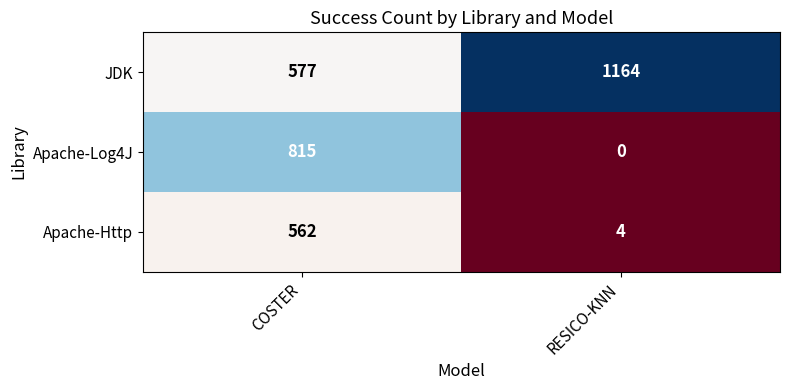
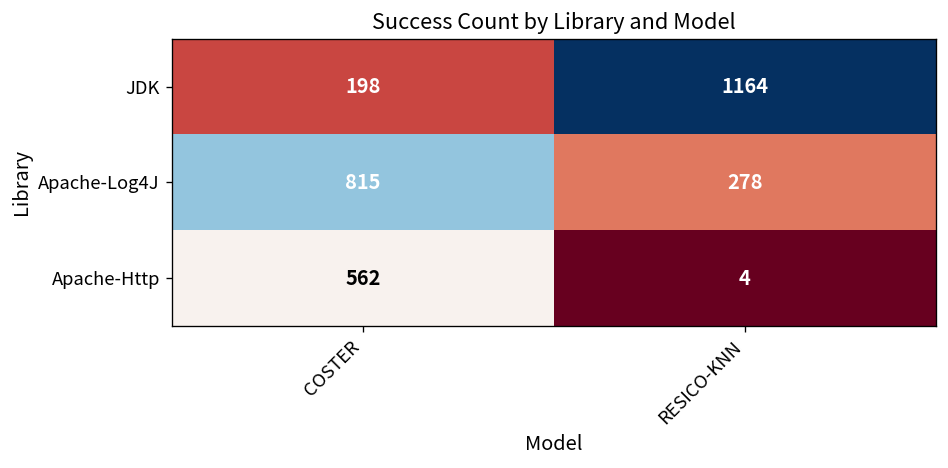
JDK, COSTER: 577 -> 198
Apache-Log4J, RESICO-KNN: 0 -> 278
